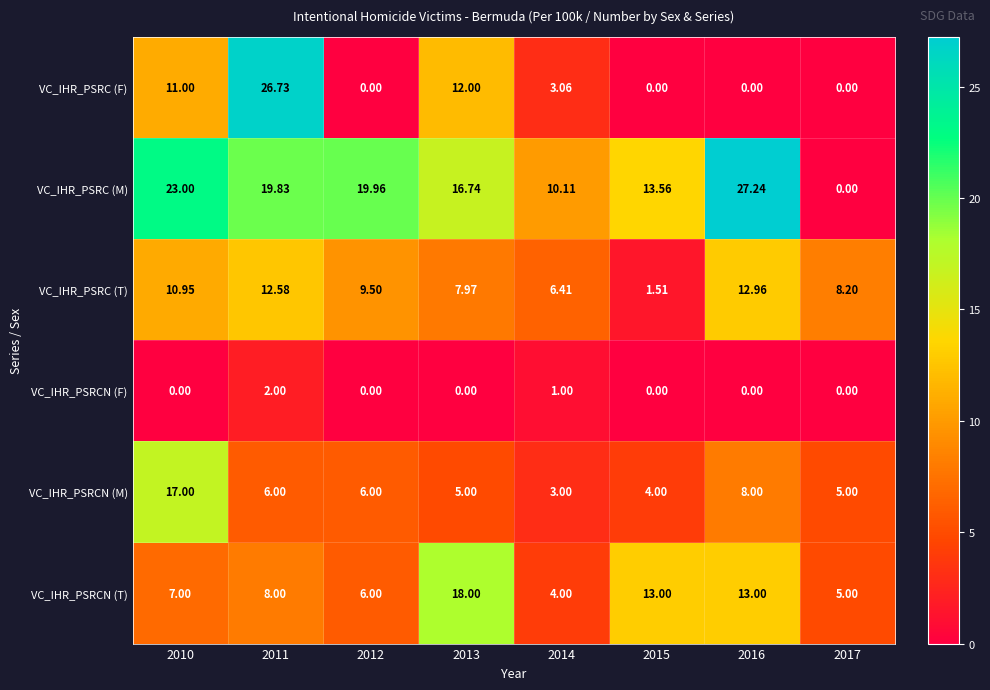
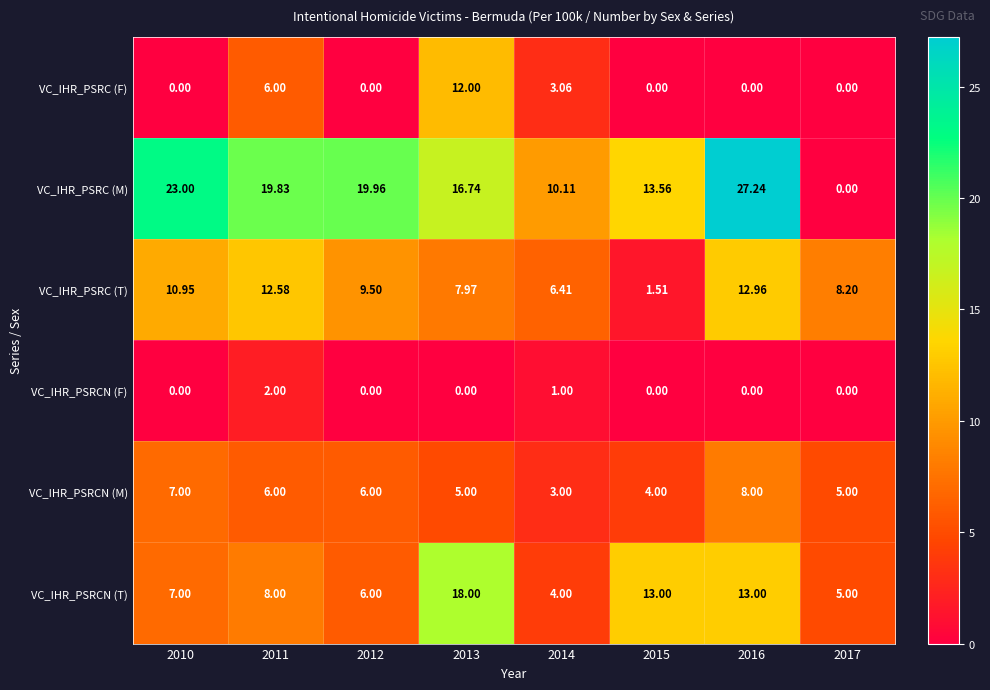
VC_IHR_PSRC (F), 2010: 11.00 -> 0.00
VC_IHR_PSRC (F), 2011: 26.73 -> 6.00
VC_IHR_PSRCN (M), 2010: 17.00 -> 7.00
